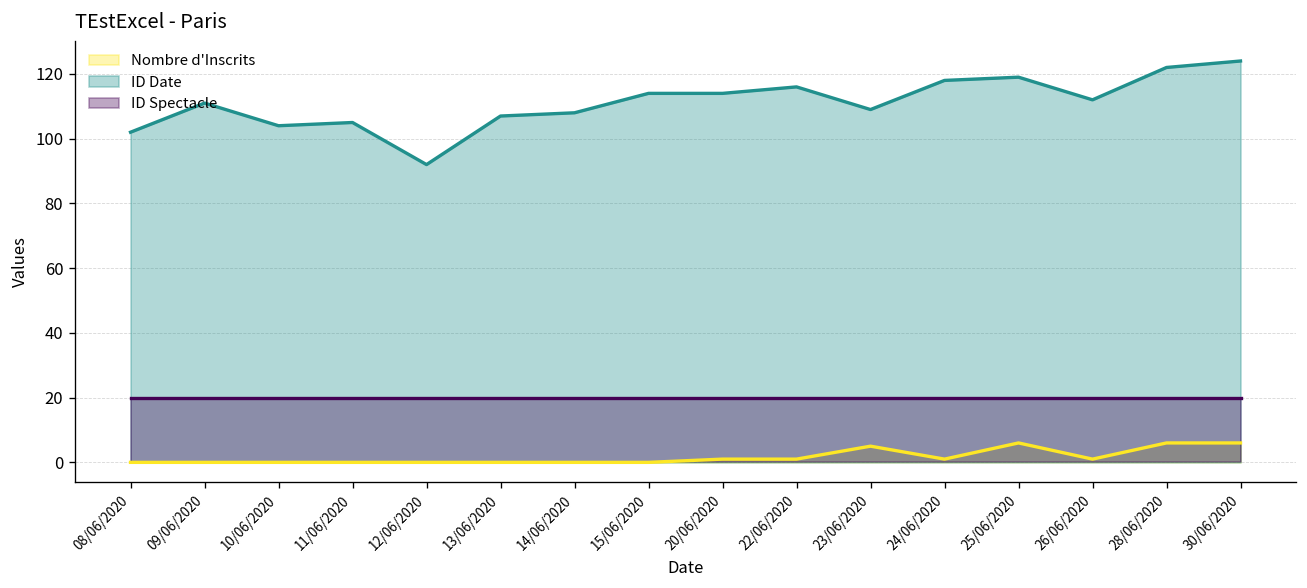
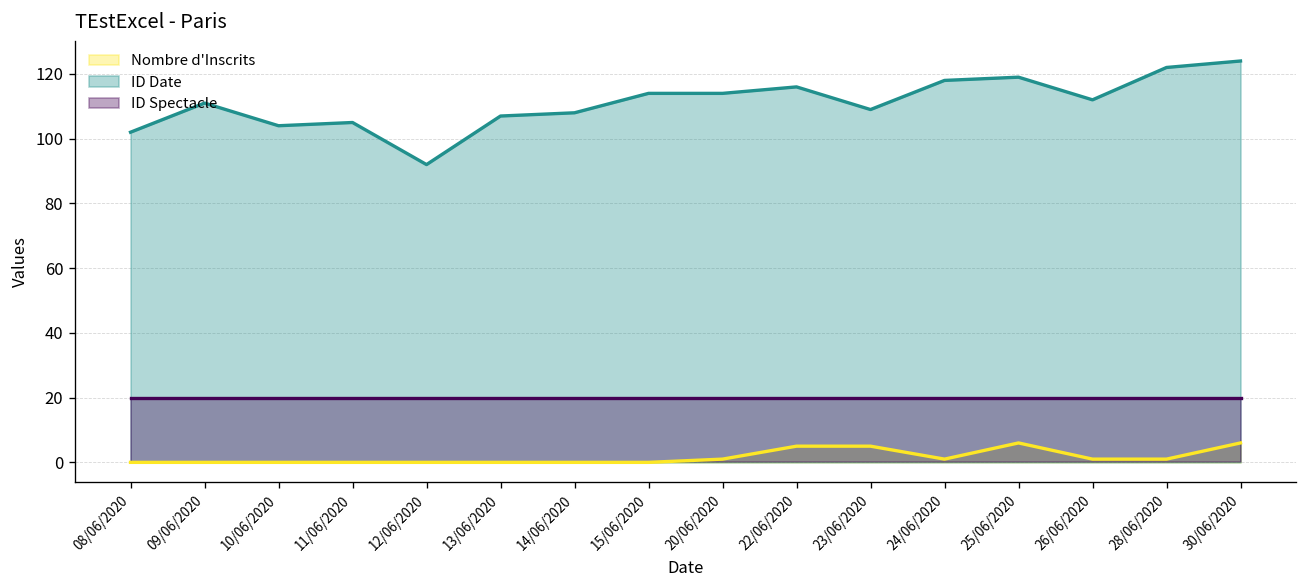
Nombre d'Inscrits, 22/06/2020: 1 -> 5
Nombre d'Inscrits, 28/06/2020: 6 -> 1
